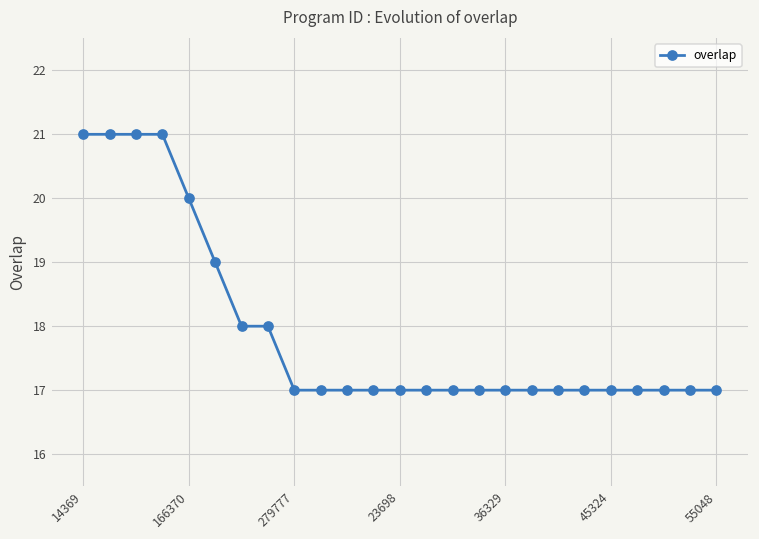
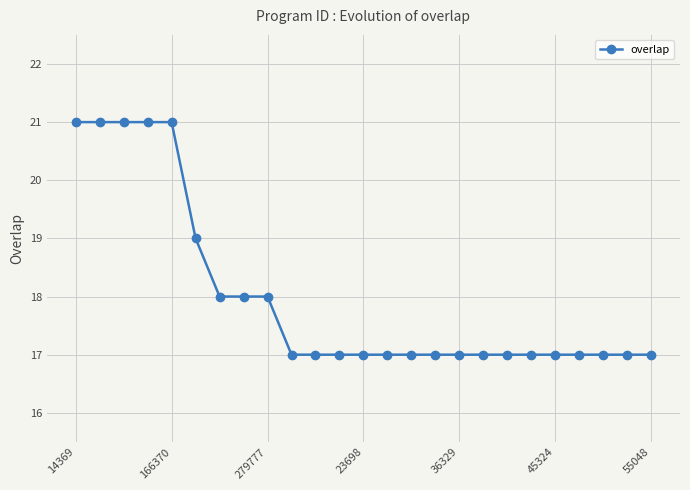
166370: 20 -> 21
279777: 17 -> 18
